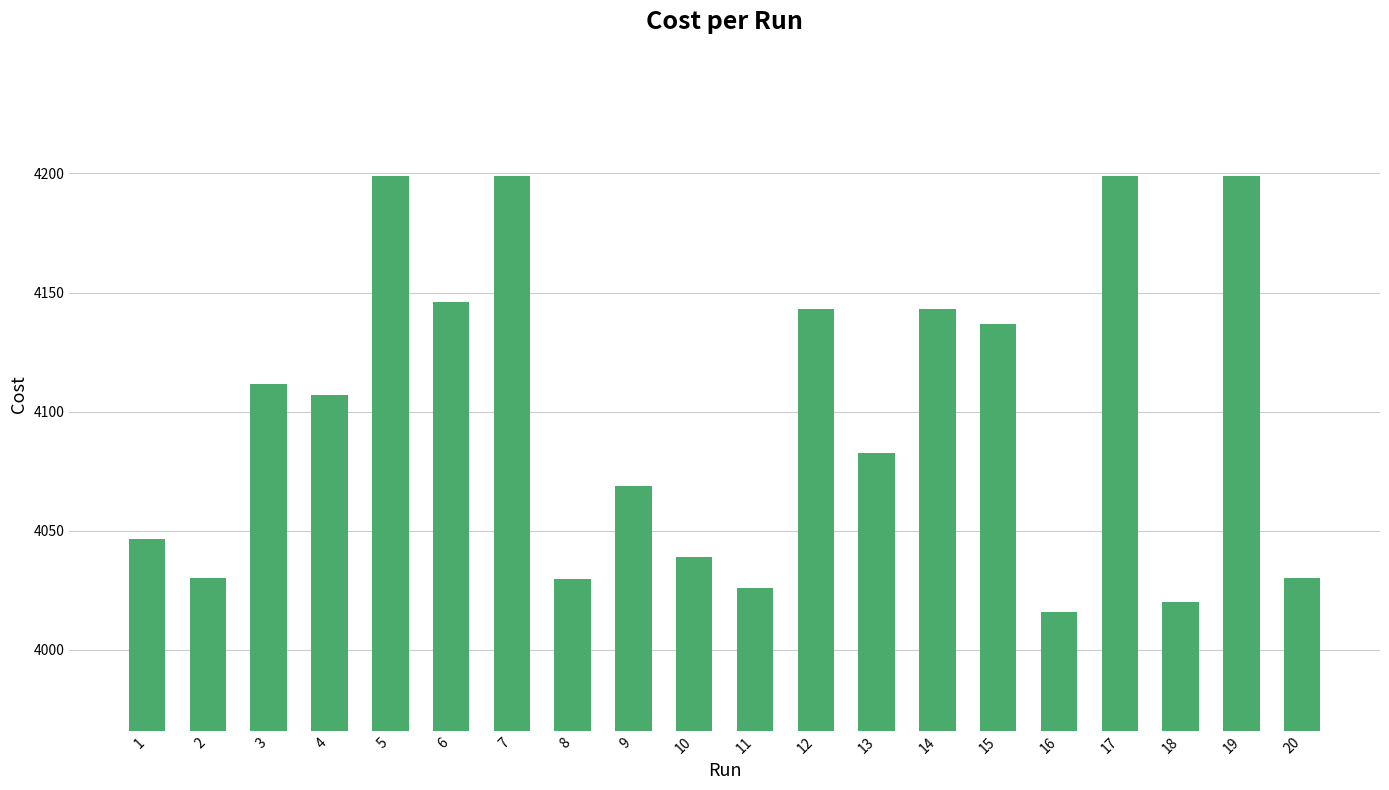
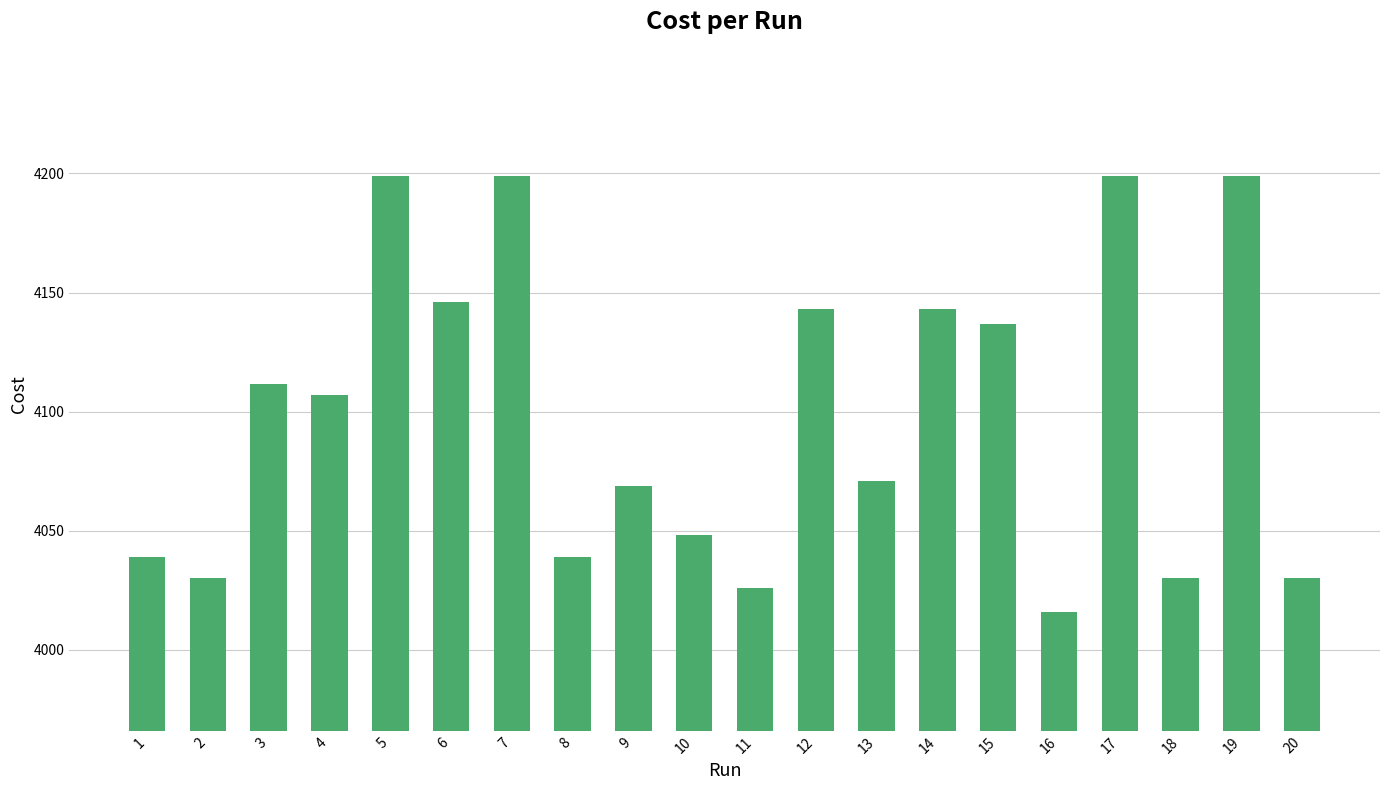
1: 4047 -> 4039
8: 4030 -> 4039
10: 4039 -> 4048
13: 4083 -> 4071
18: 4020 -> 4030
